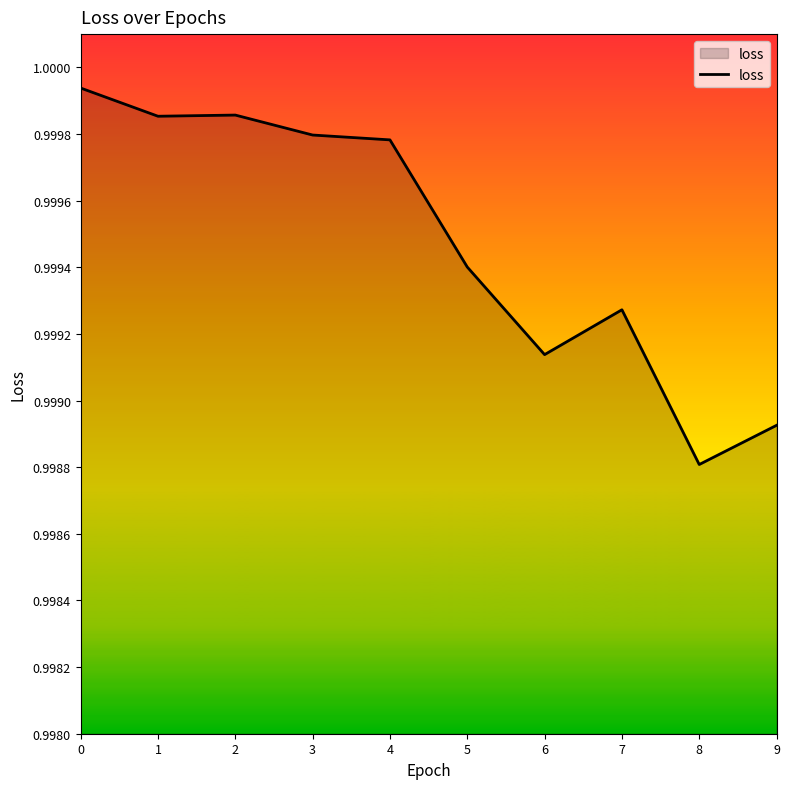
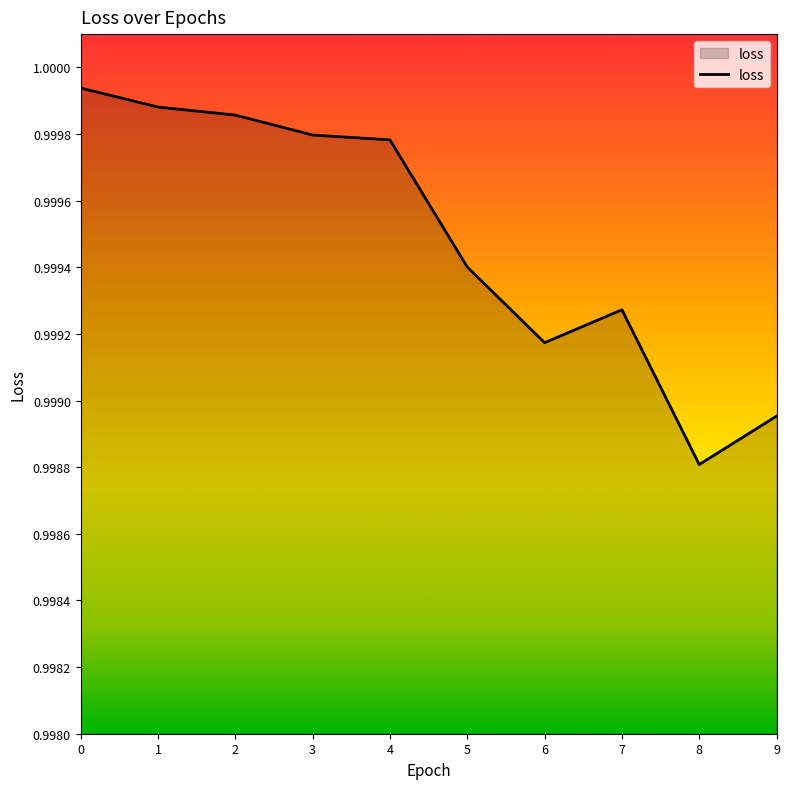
1: 0.99985 -> 0.99988
6: 0.99914 -> 0.99917
9: 0.99893 -> 0.99895
